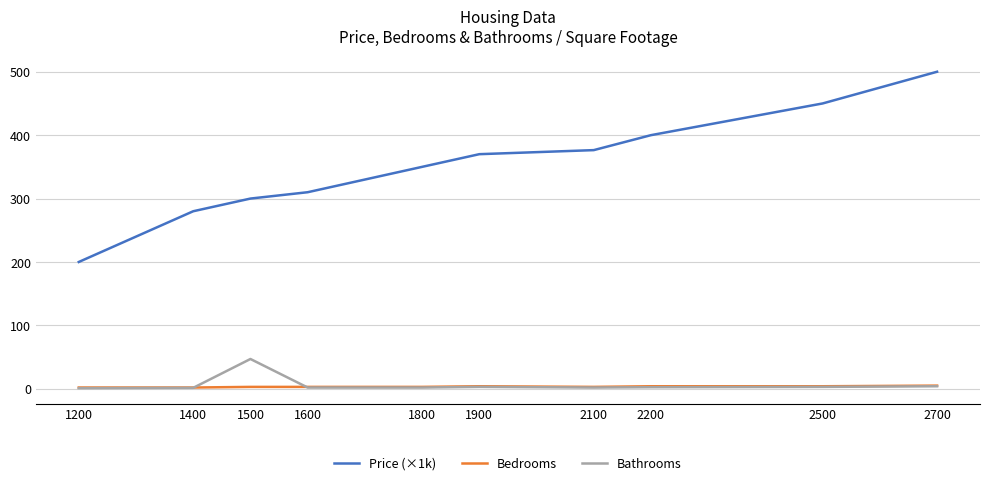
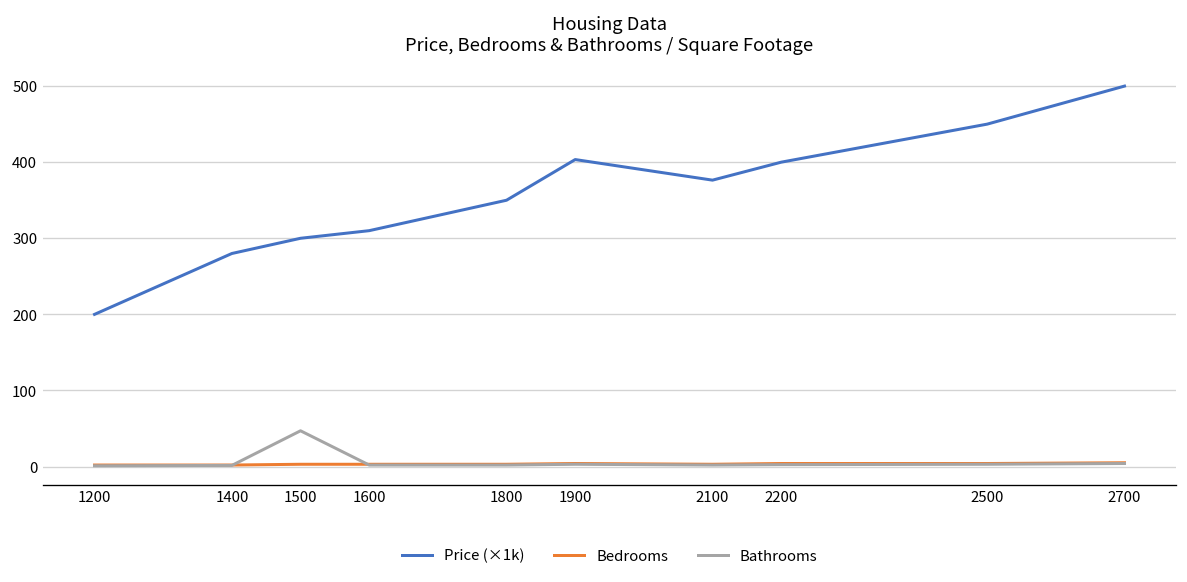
Price (×1k), 1900: 370 -> 400
